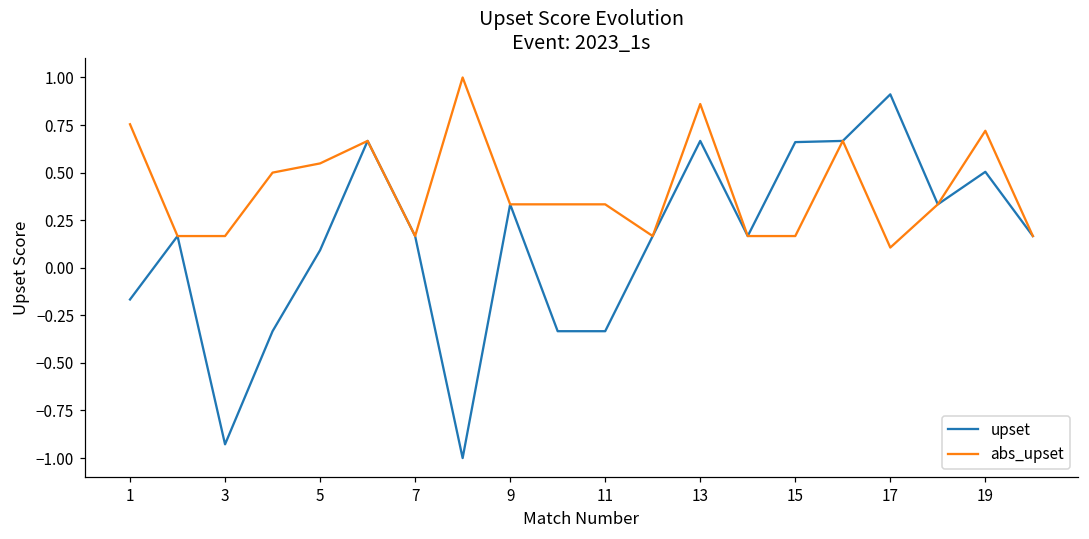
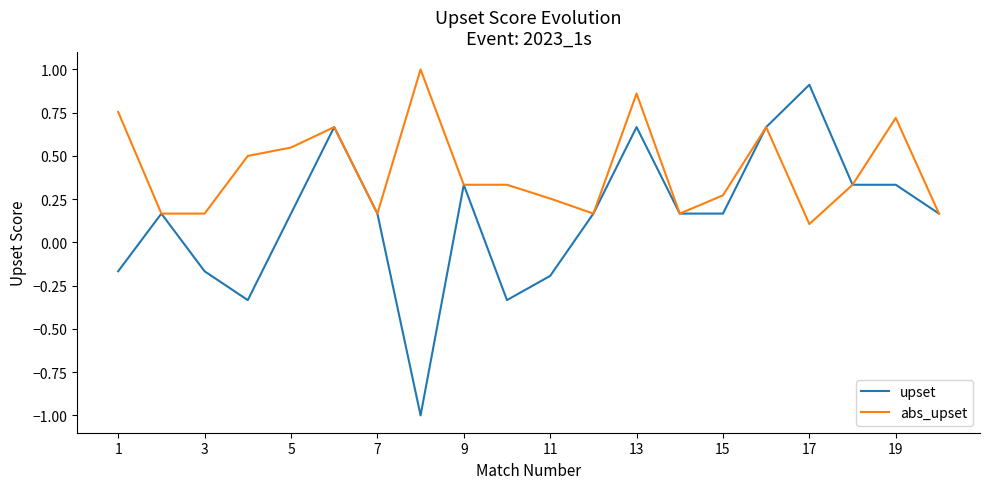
upset, 3: -0.93 -> -0.17
upset, 5: 0.09 -> 0.17
upset, 11: -0.33 -> -0.19
abs_upset, 11: 0.33 -> 0.25
upset, 15: 0.66 -> 0.17
abs_upset, 15: 0.17 -> 0.27
upset, 19: 0.50 -> 0.33
